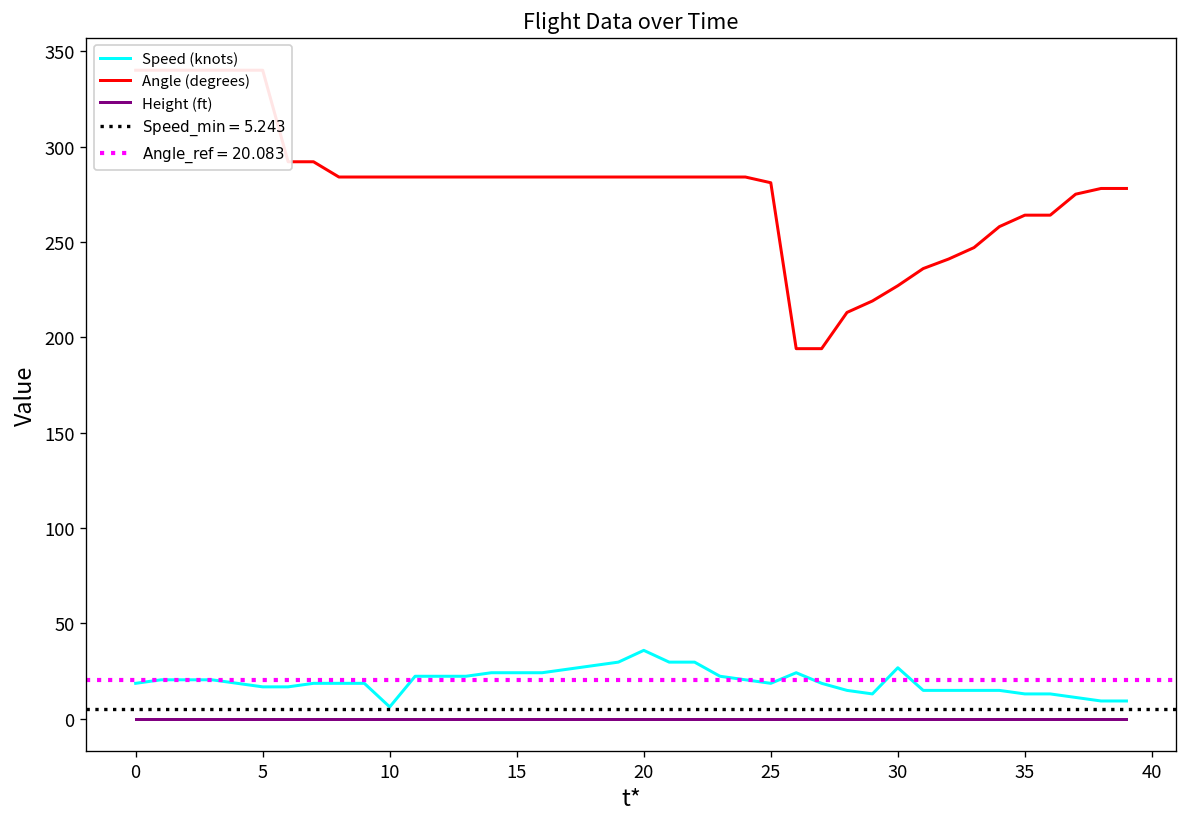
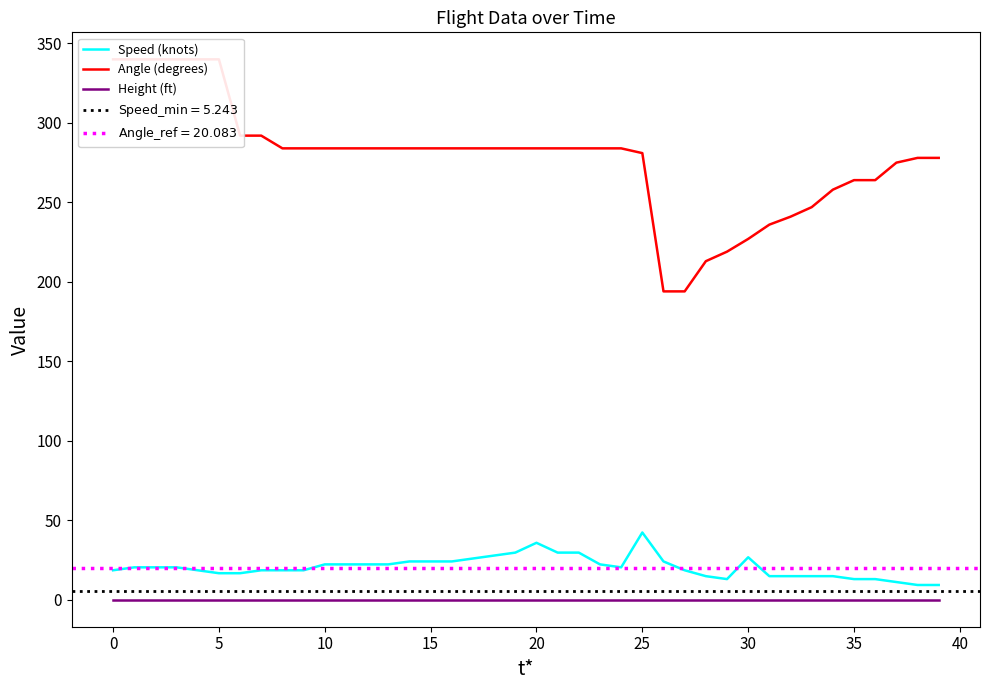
Speed (knots), 10: 6 -> 22
Speed (knots), 25: 19 -> 42
